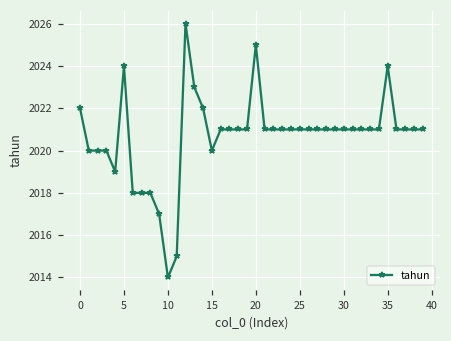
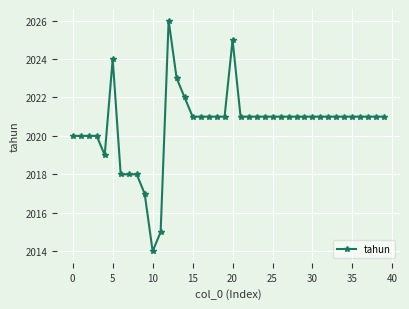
0: 2022 -> 2020
15: 2020 -> 2021
35: 2024 -> 2021
